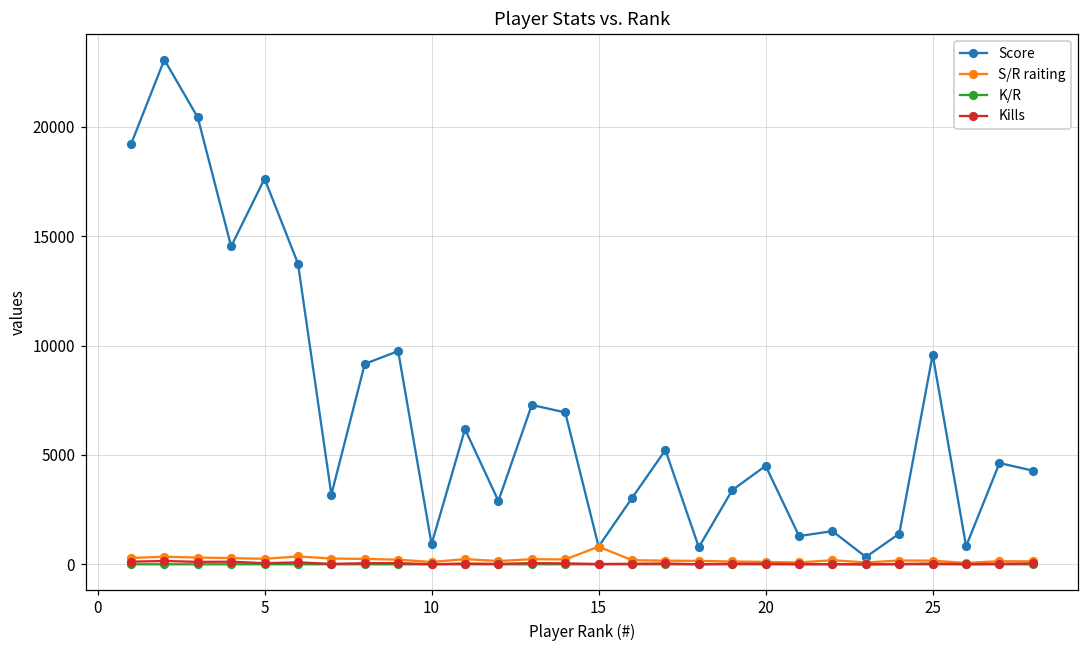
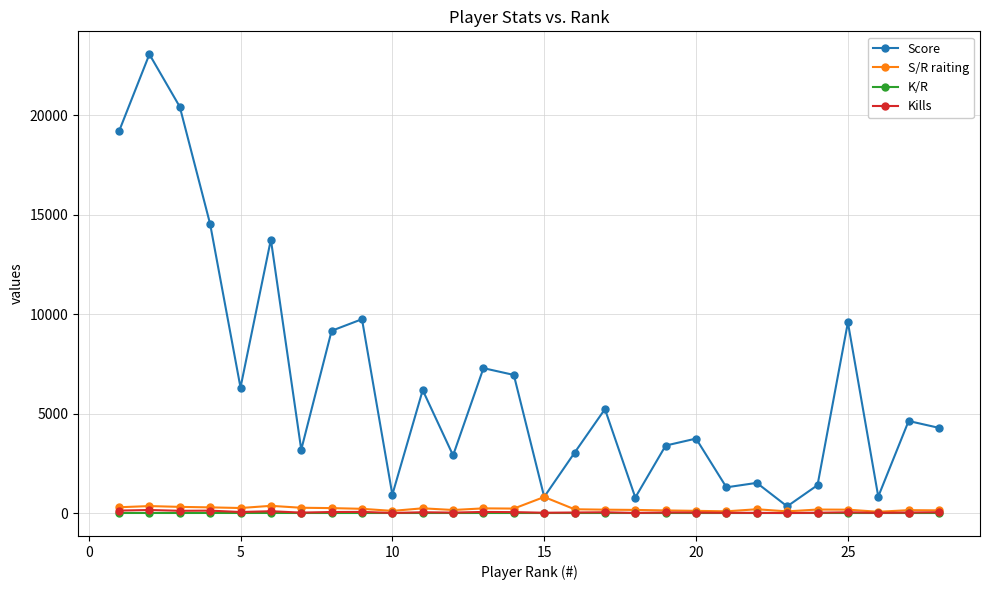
Score, 5: 17600 -> 6300
Score, 20: 4500 -> 3700
